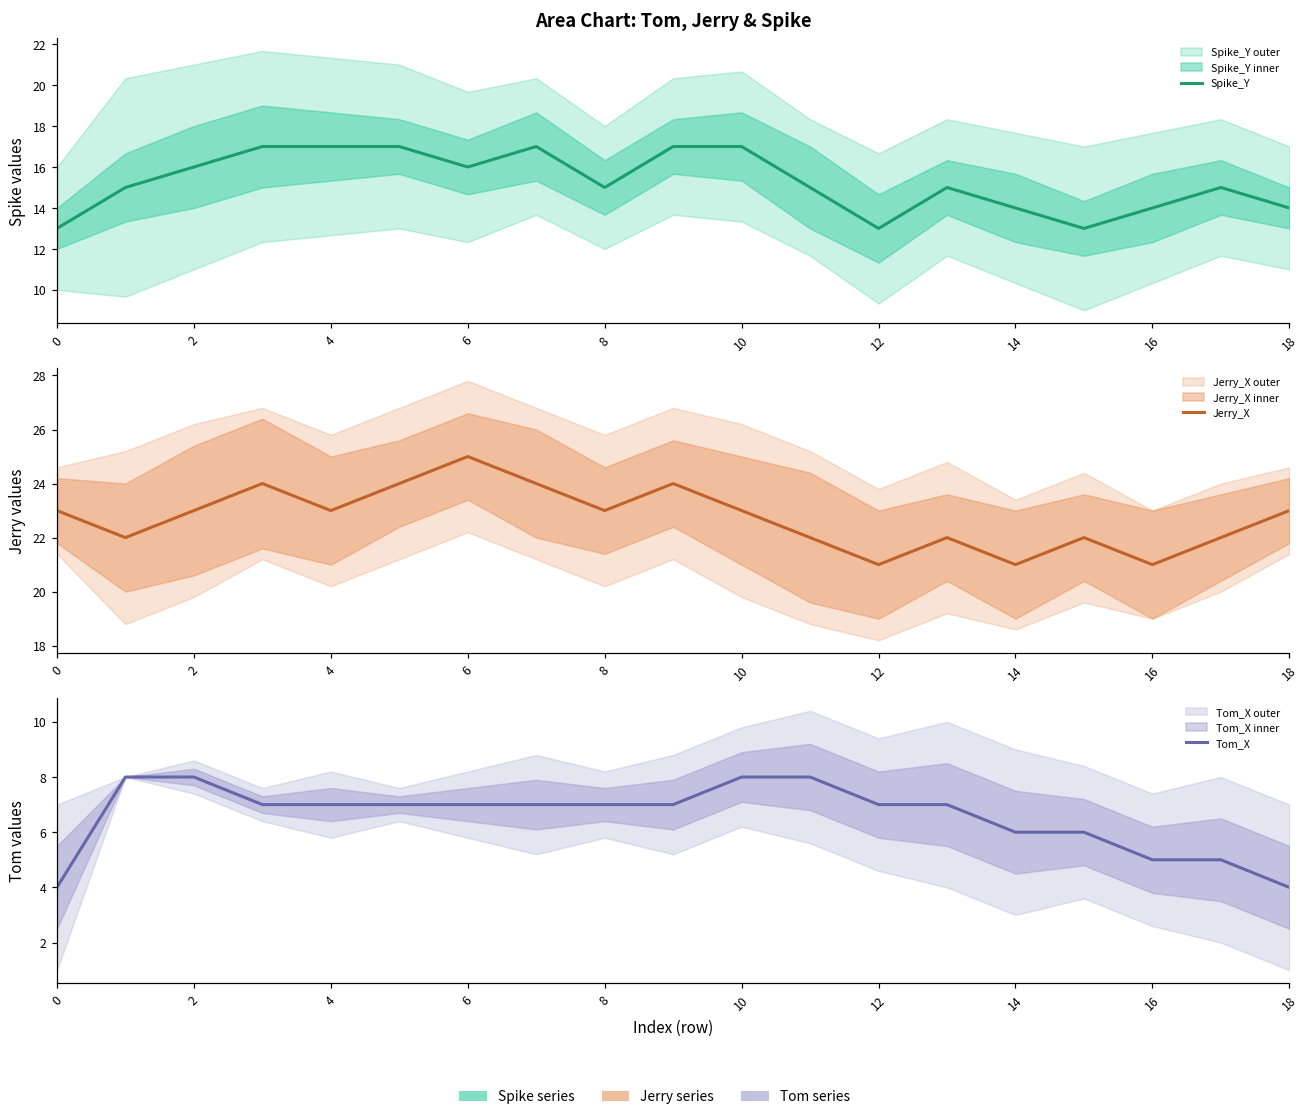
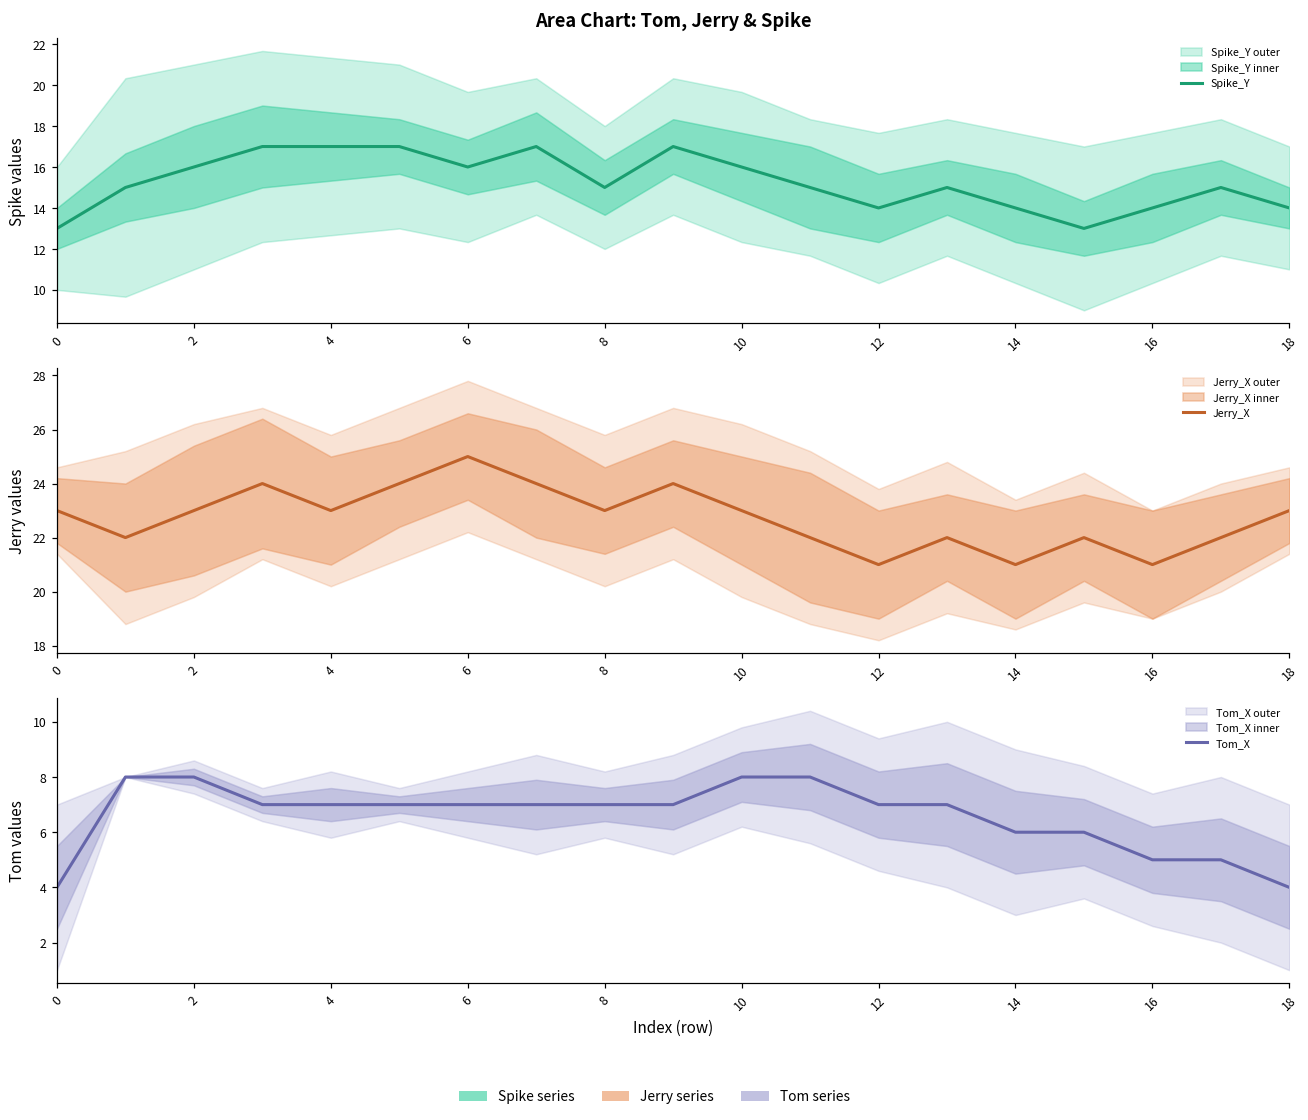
Area Chart: Tom, Jerry & Spike, Spike_Y, 10: 17 -> 16
Area Chart: Tom, Jerry & Spike, Spike_Y, 12: 13 -> 14
